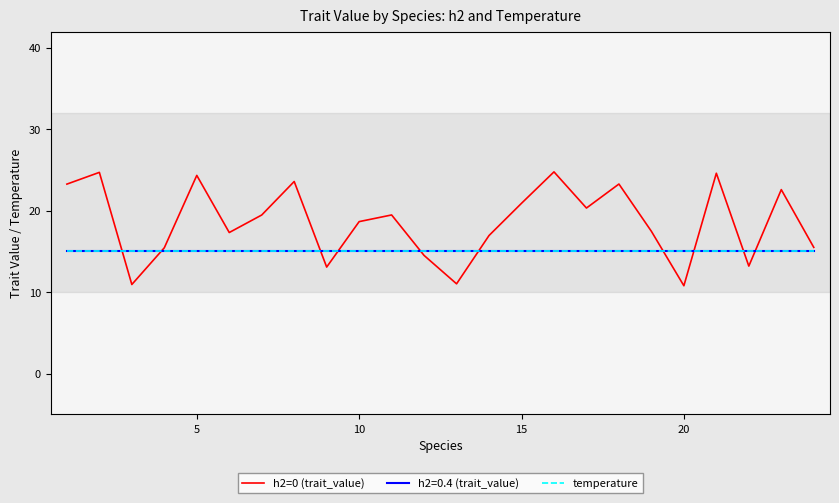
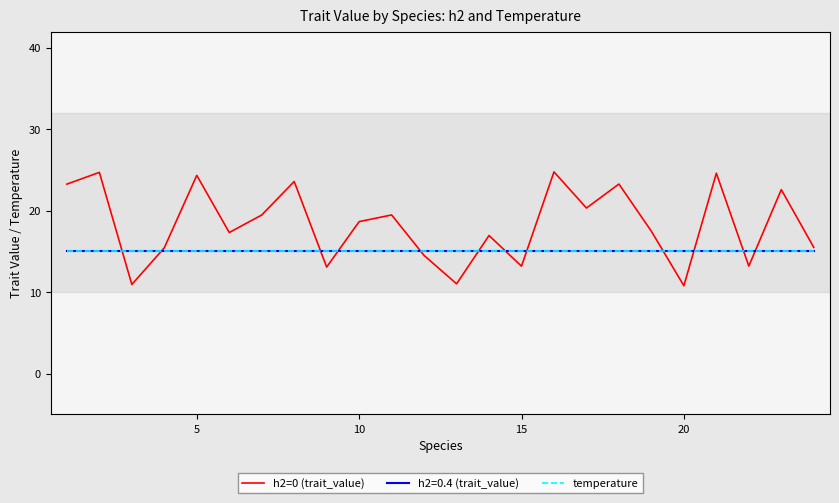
h2=0 (trait_value), 15: 21 -> 13
